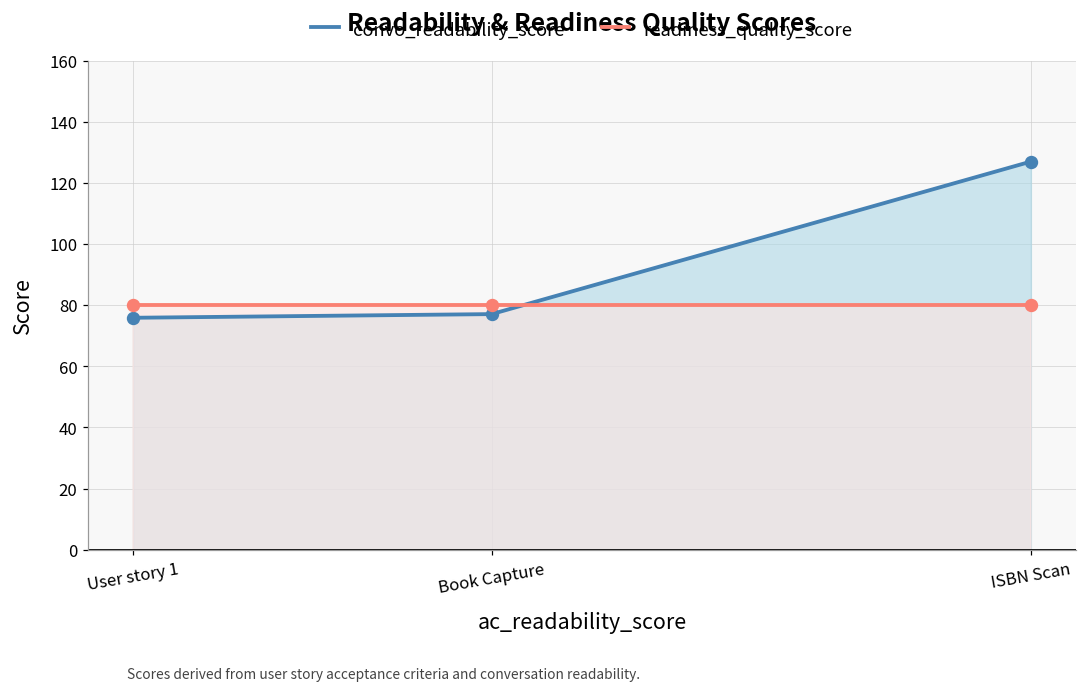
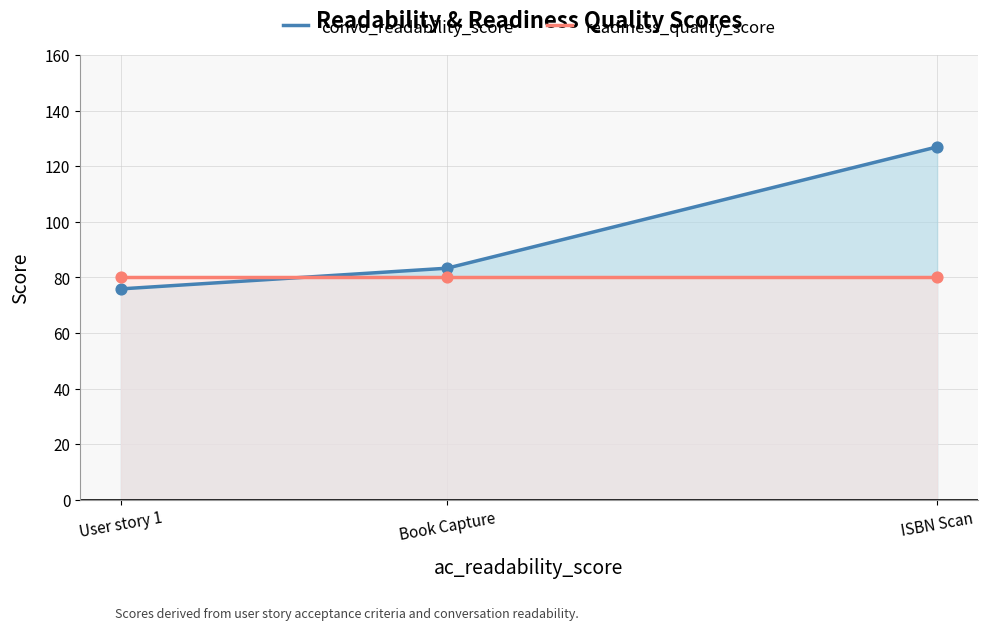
convo_readability_score, Book Capture: 77 -> 83
